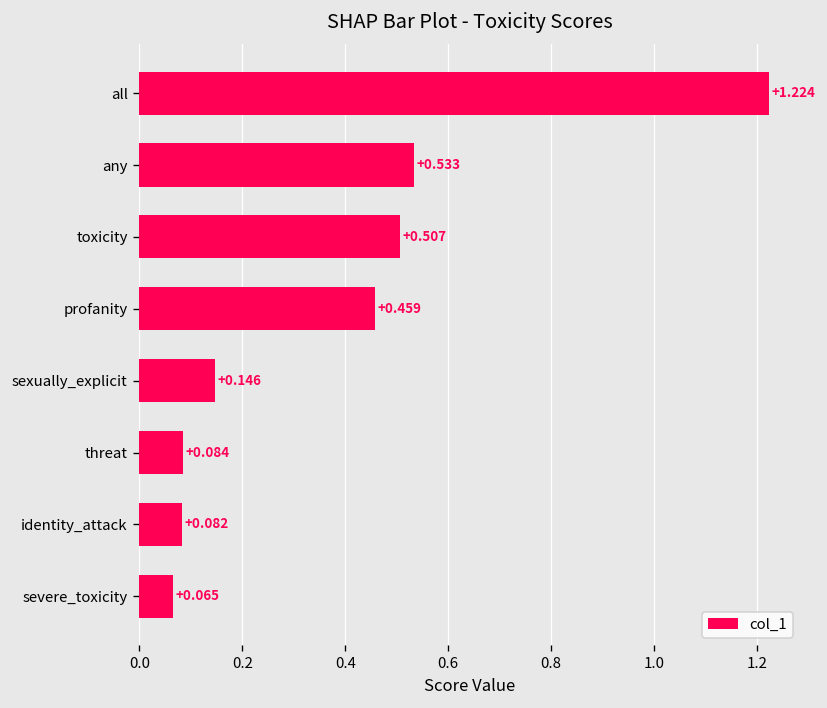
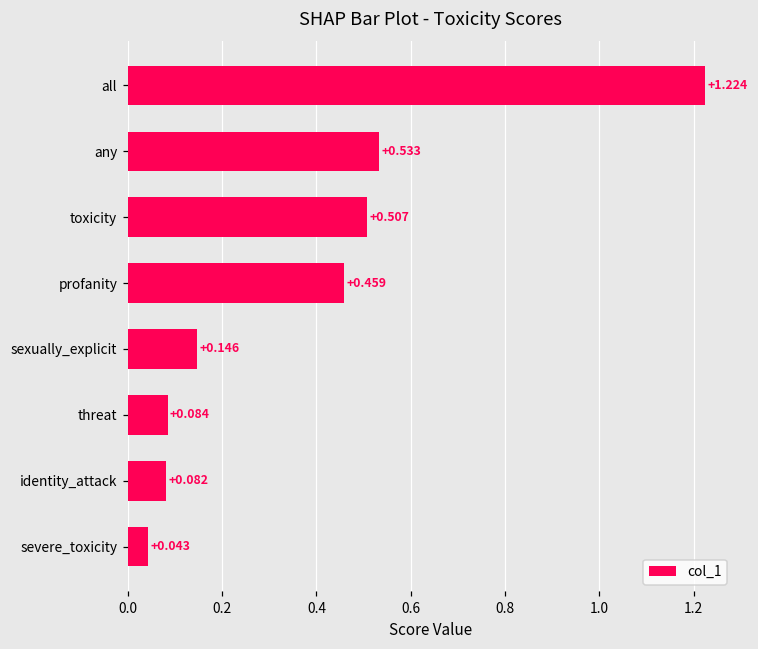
severe_toxicity: +0.065 -> +0.043
